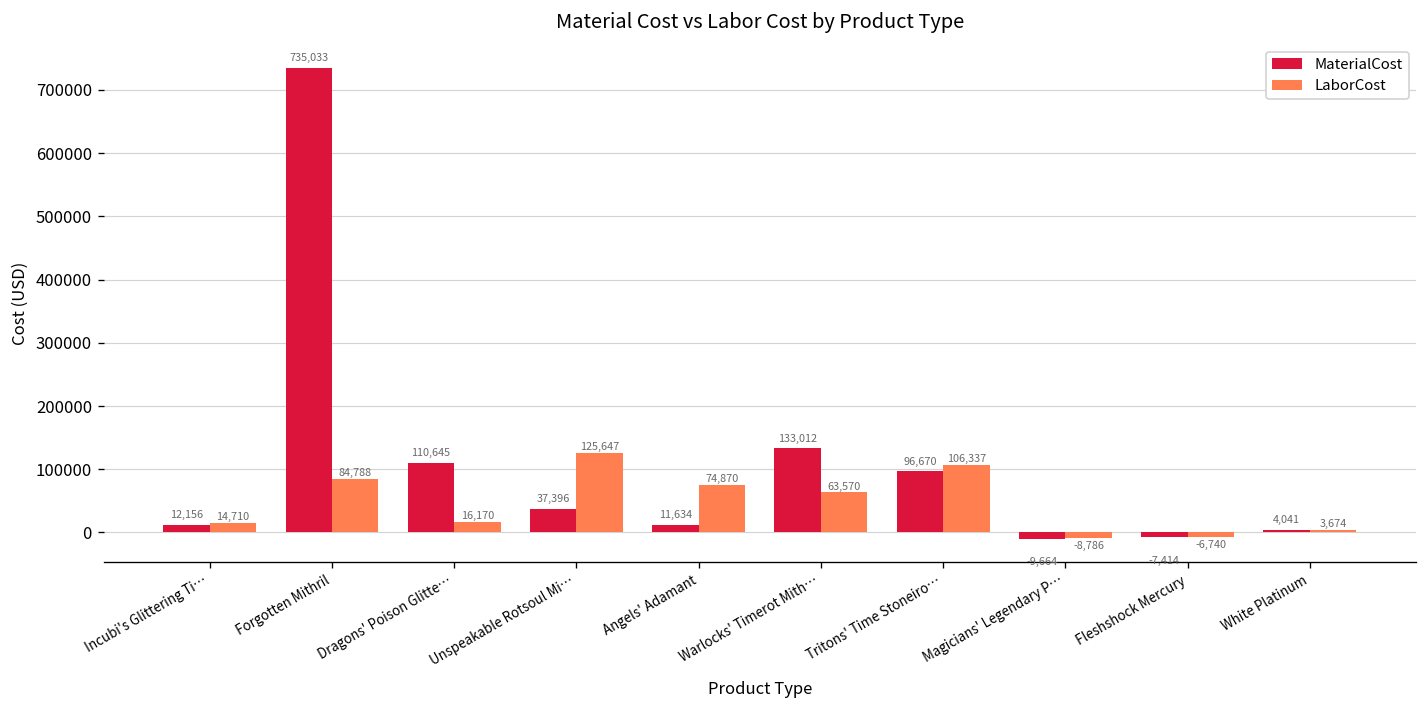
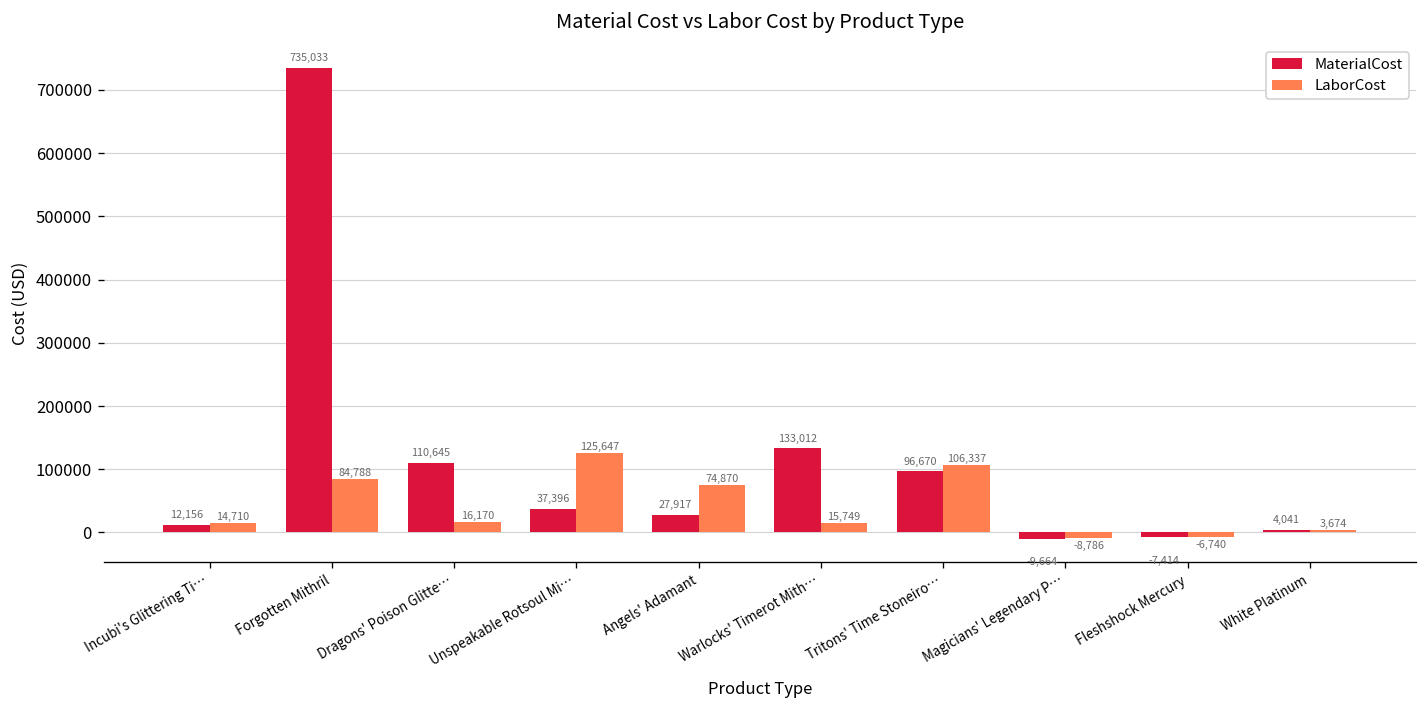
MaterialCost, Angels' Adamant: 11,634 -> 27,917
LaborCost, Warlocks' Timerot Mith…: 63,570 -> 15,749
